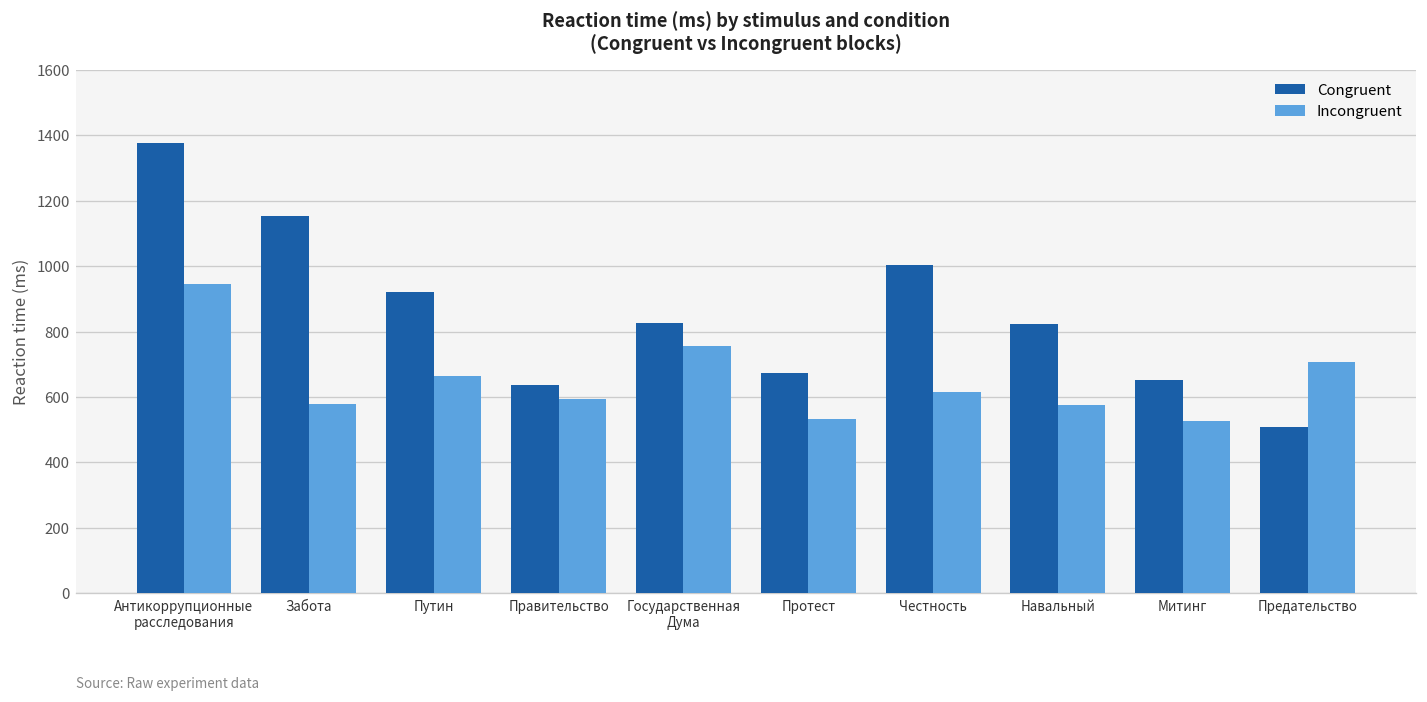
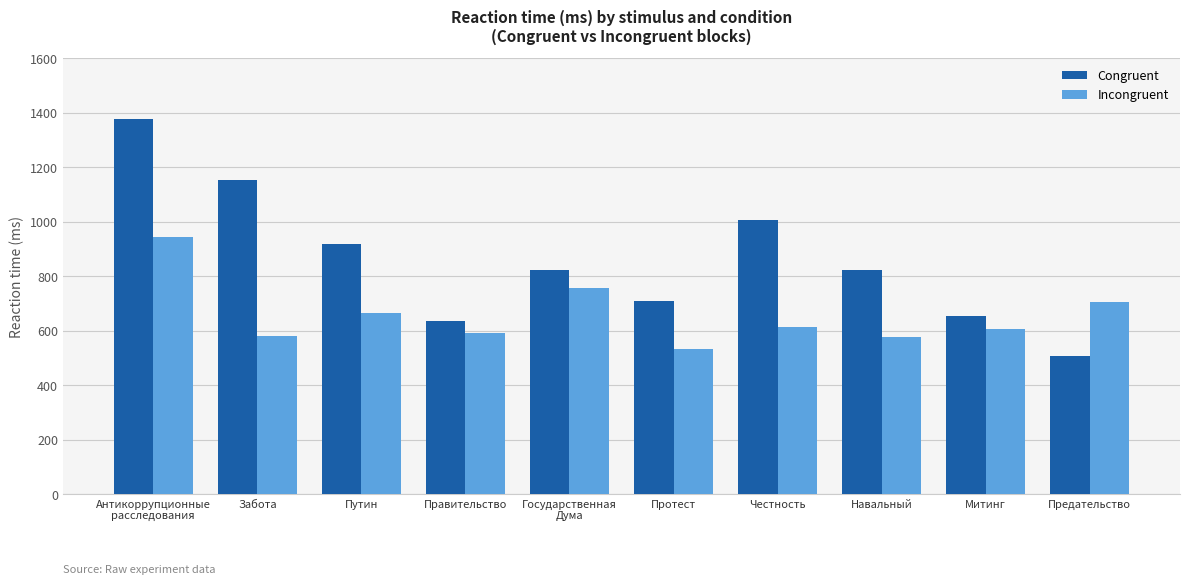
Congruent, Протест: 680 -> 710
Incongruent, Митинг: 530 -> 610
